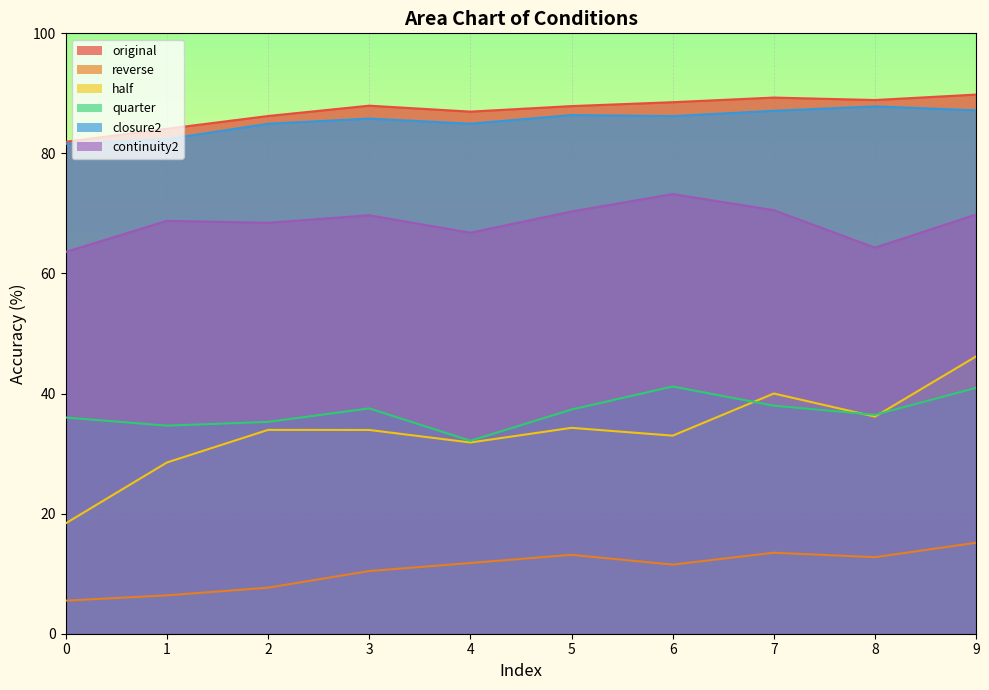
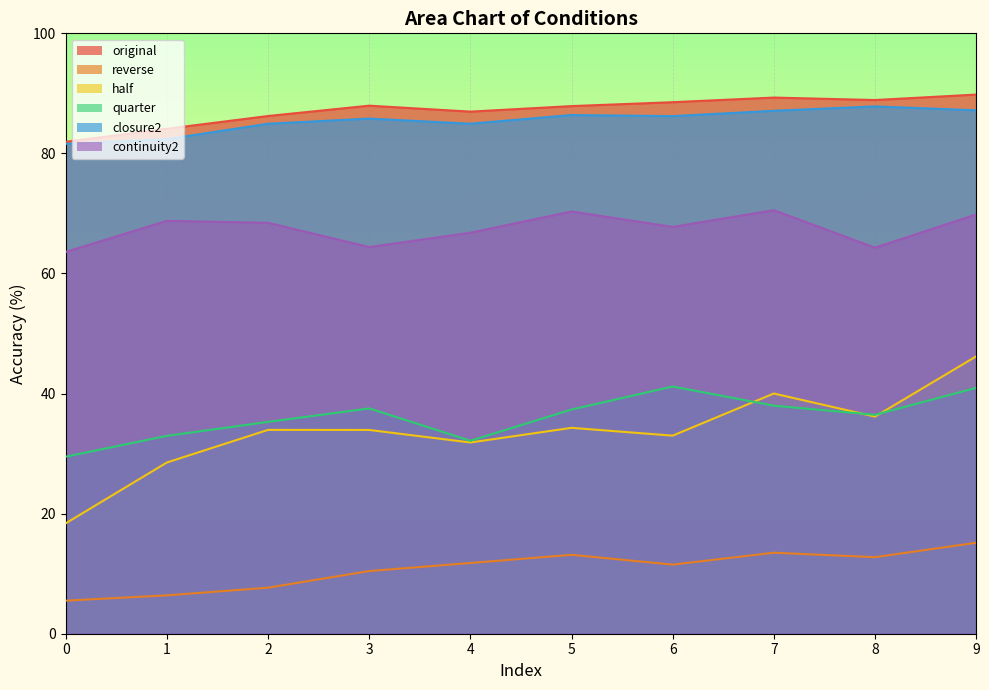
quarter, 0: 36 -> 29
quarter, 1: 35 -> 33
continuity2, 3: 70 -> 64
continuity2, 6: 73 -> 68
